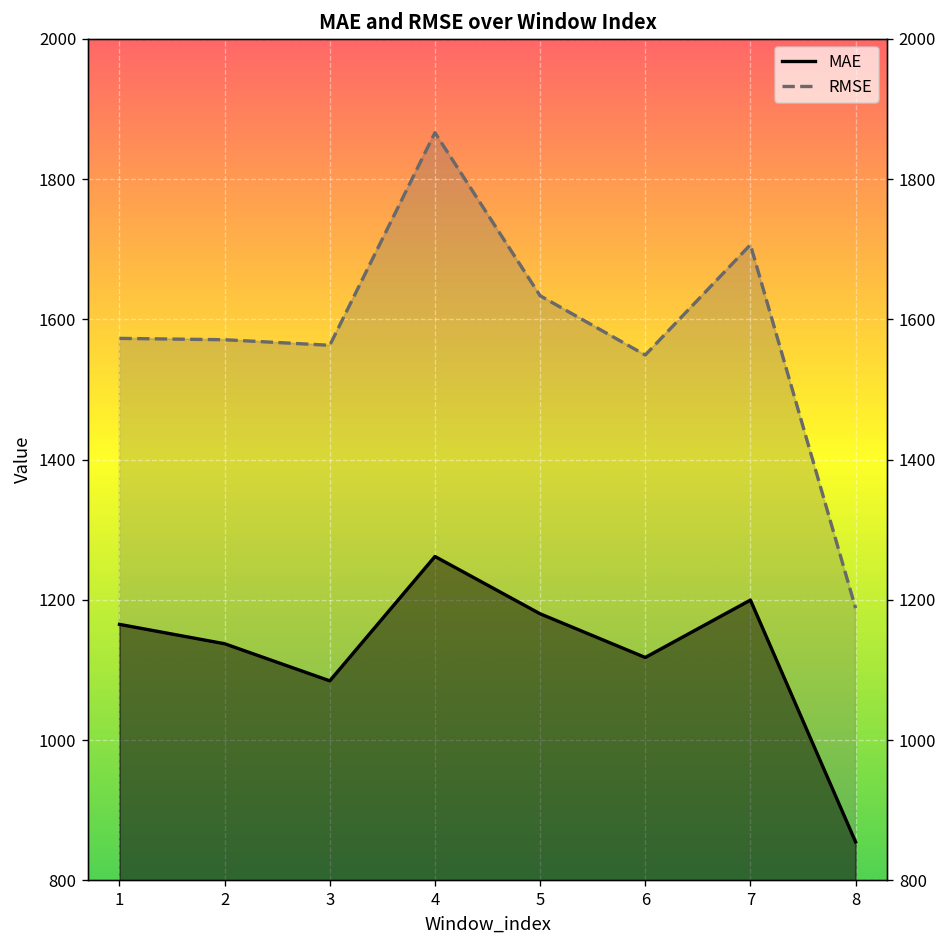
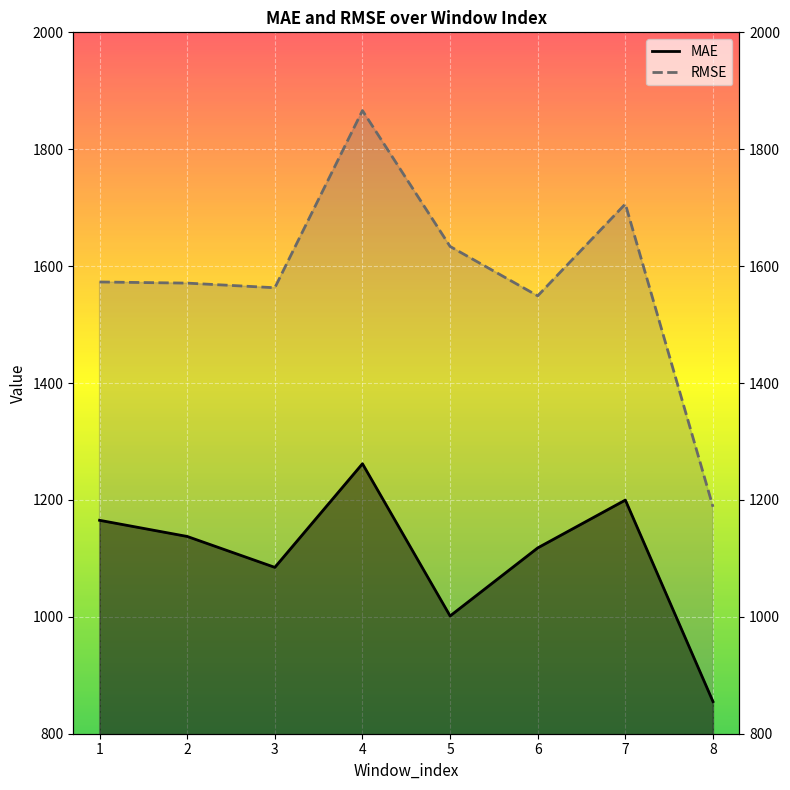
MAE, 5: 1180 -> 1000
